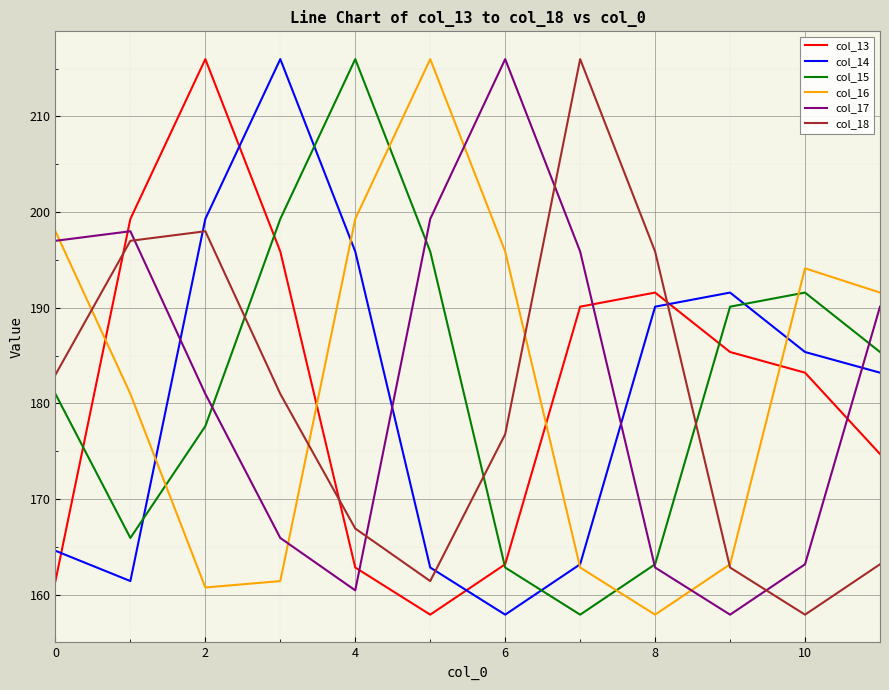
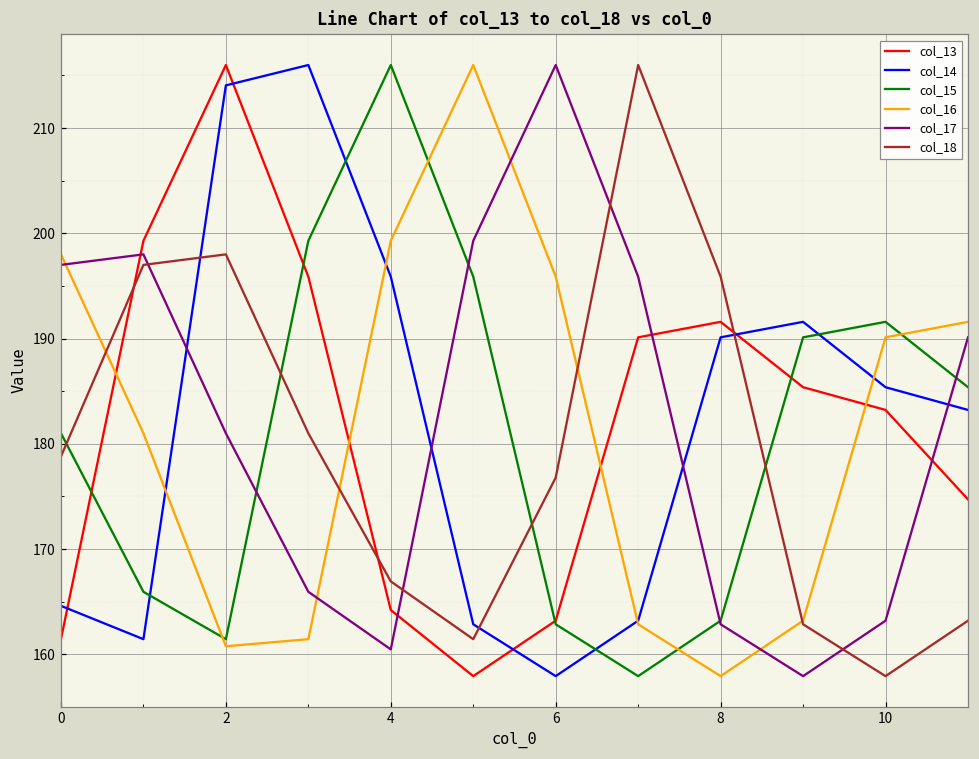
col_18, 0: 183 -> 179
col_14, 2: 199 -> 214
col_15, 2: 178 -> 161
col_13, 4: 163 -> 164
col_16, 10: 194 -> 190
